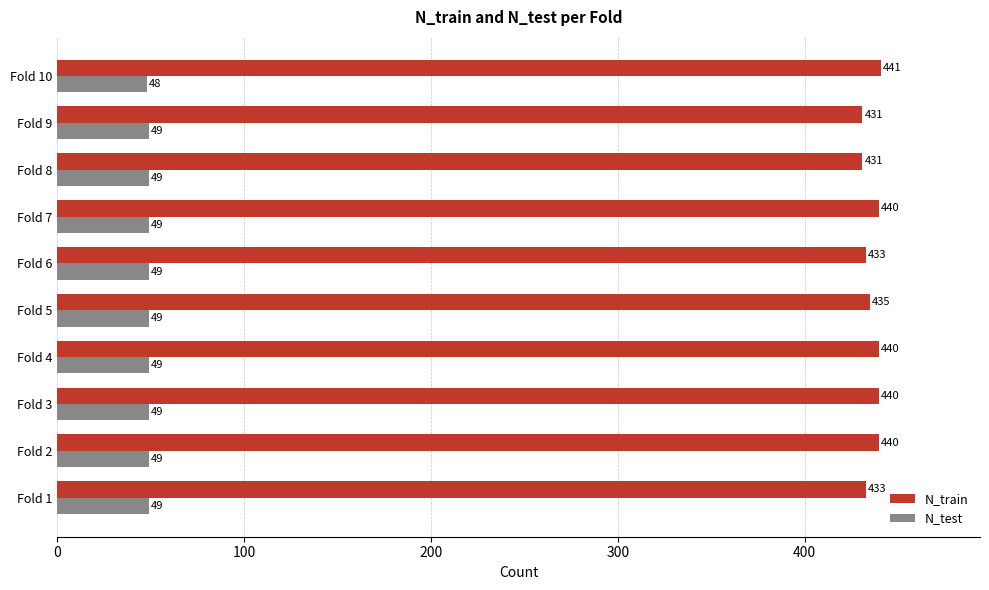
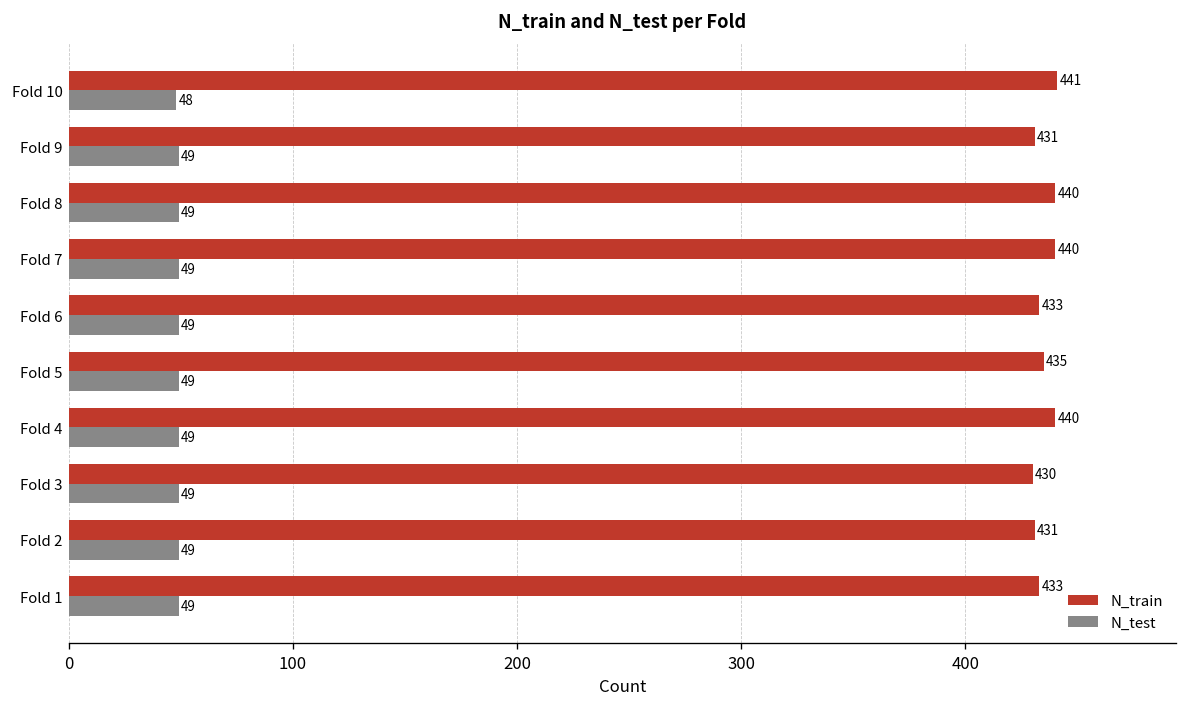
N_train, Fold 8: 431 -> 440
N_train, Fold 3: 440 -> 430
N_train, Fold 2: 440 -> 431
